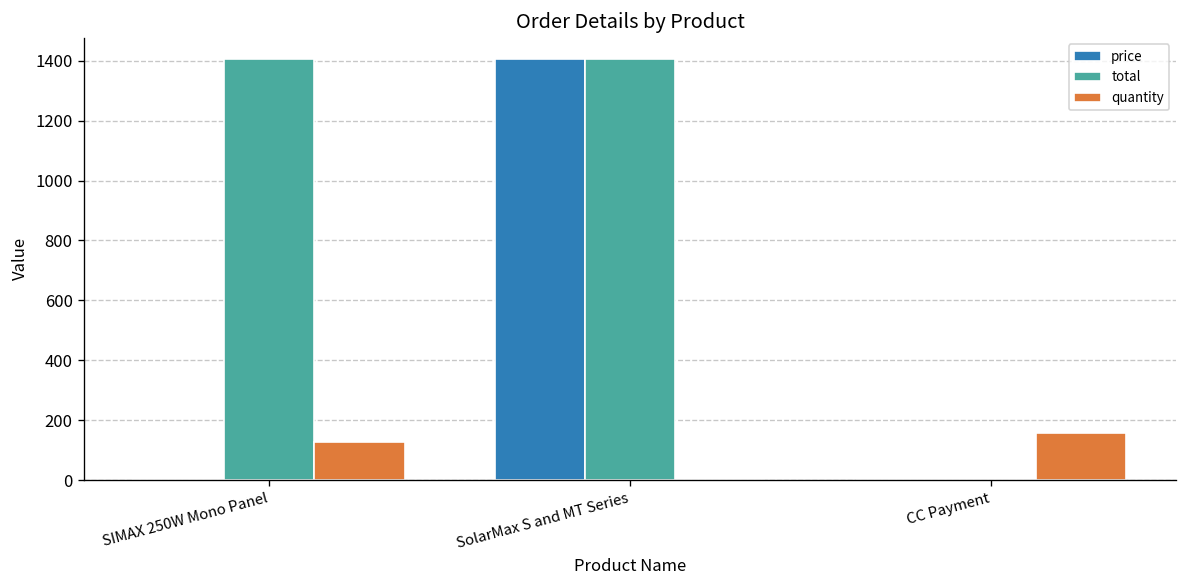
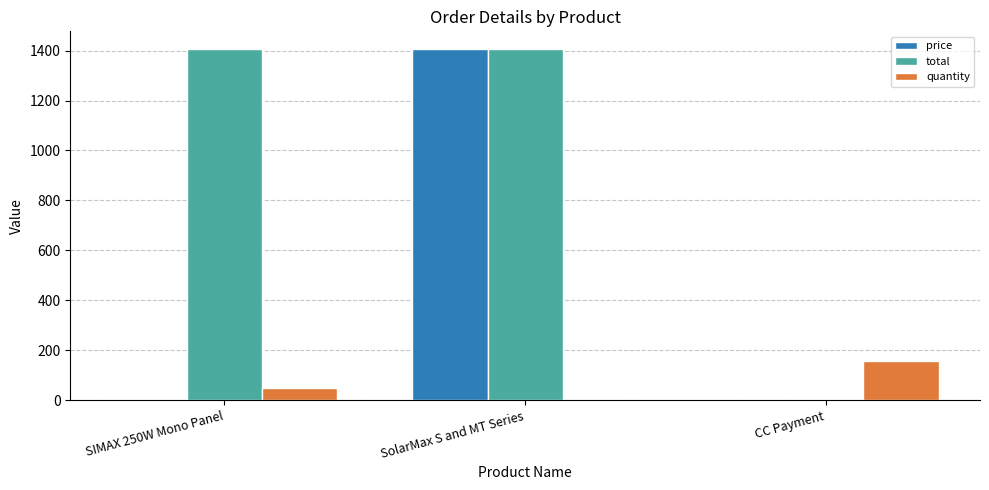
quantity, SIMAX 250W Mono Panel: 130 -> 50
